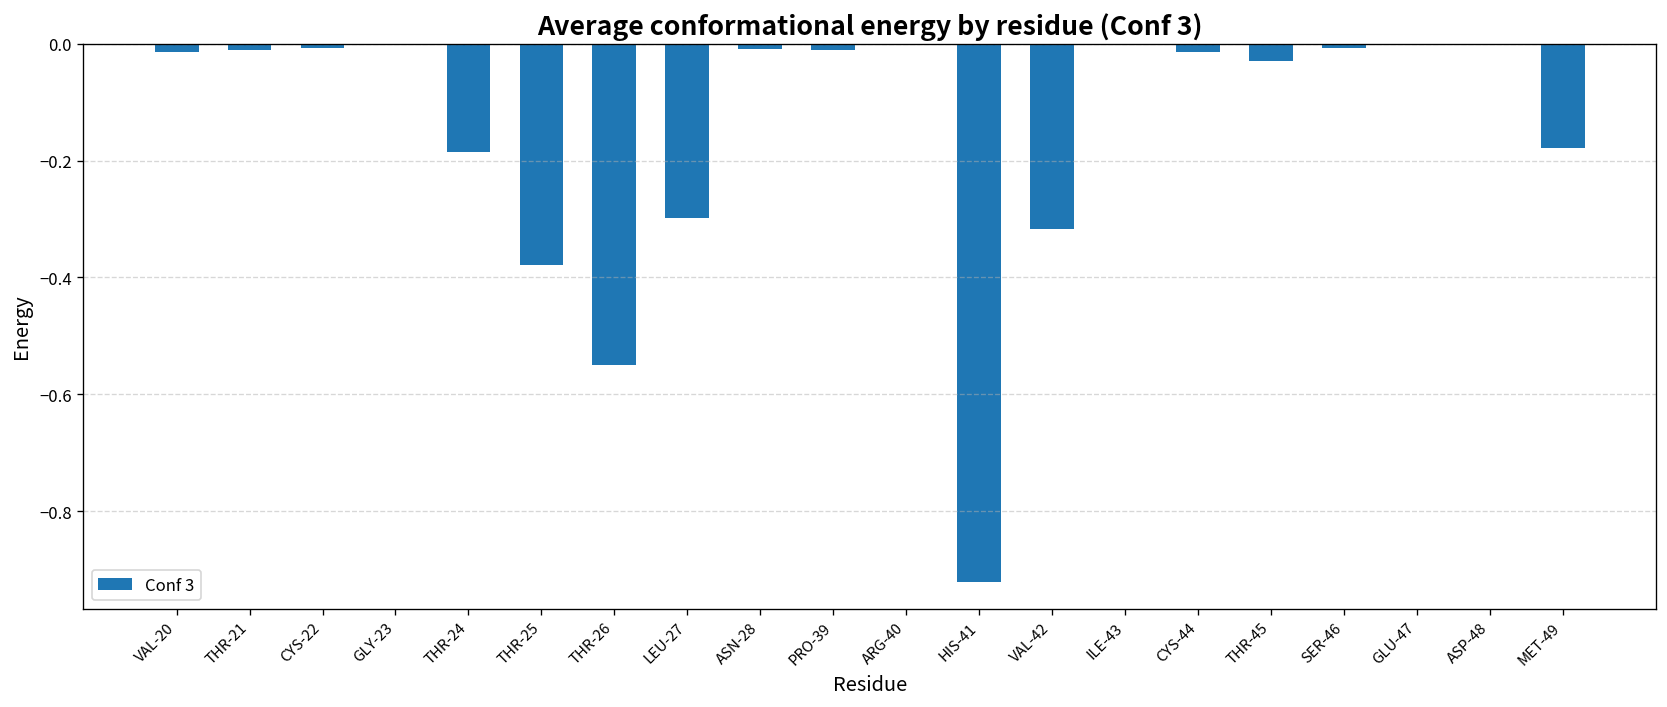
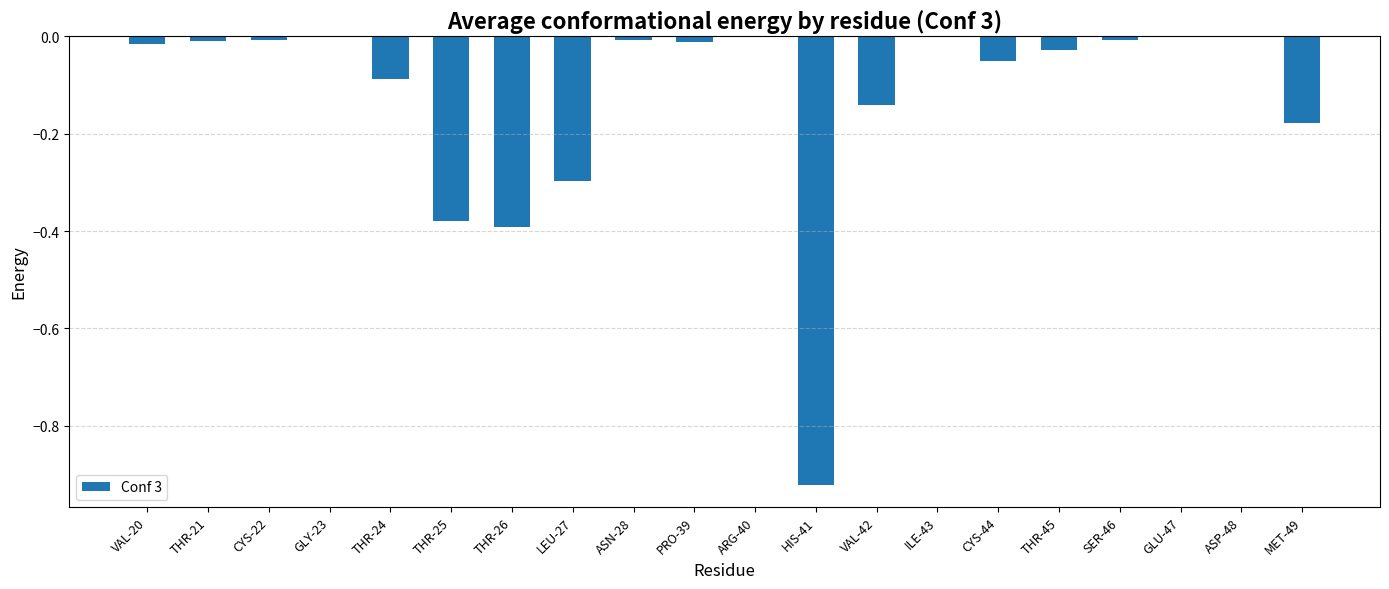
THR-24: -0.19 -> -0.09
THR-26: -0.55 -> -0.39
VAL-42: -0.32 -> -0.14
CYS-44: -0.01 -> -0.05
